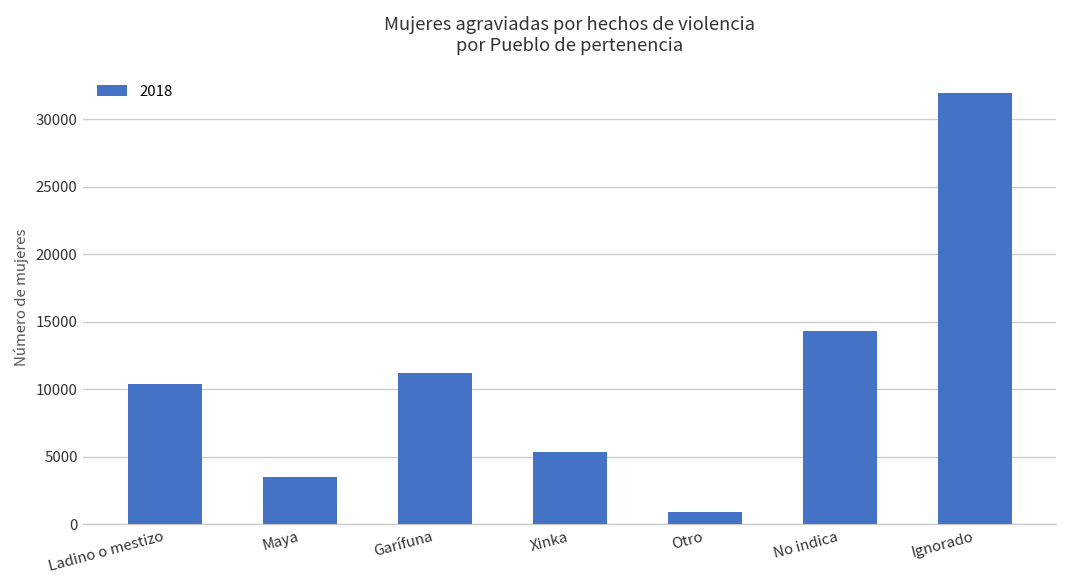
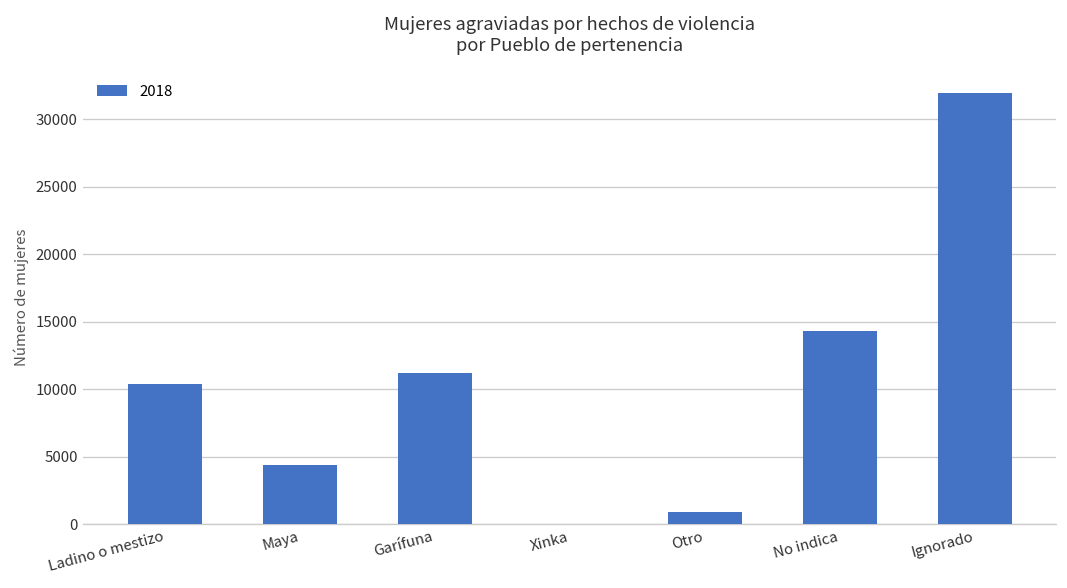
Maya: 3500 -> 4400
Xinka: 5300 -> 0
